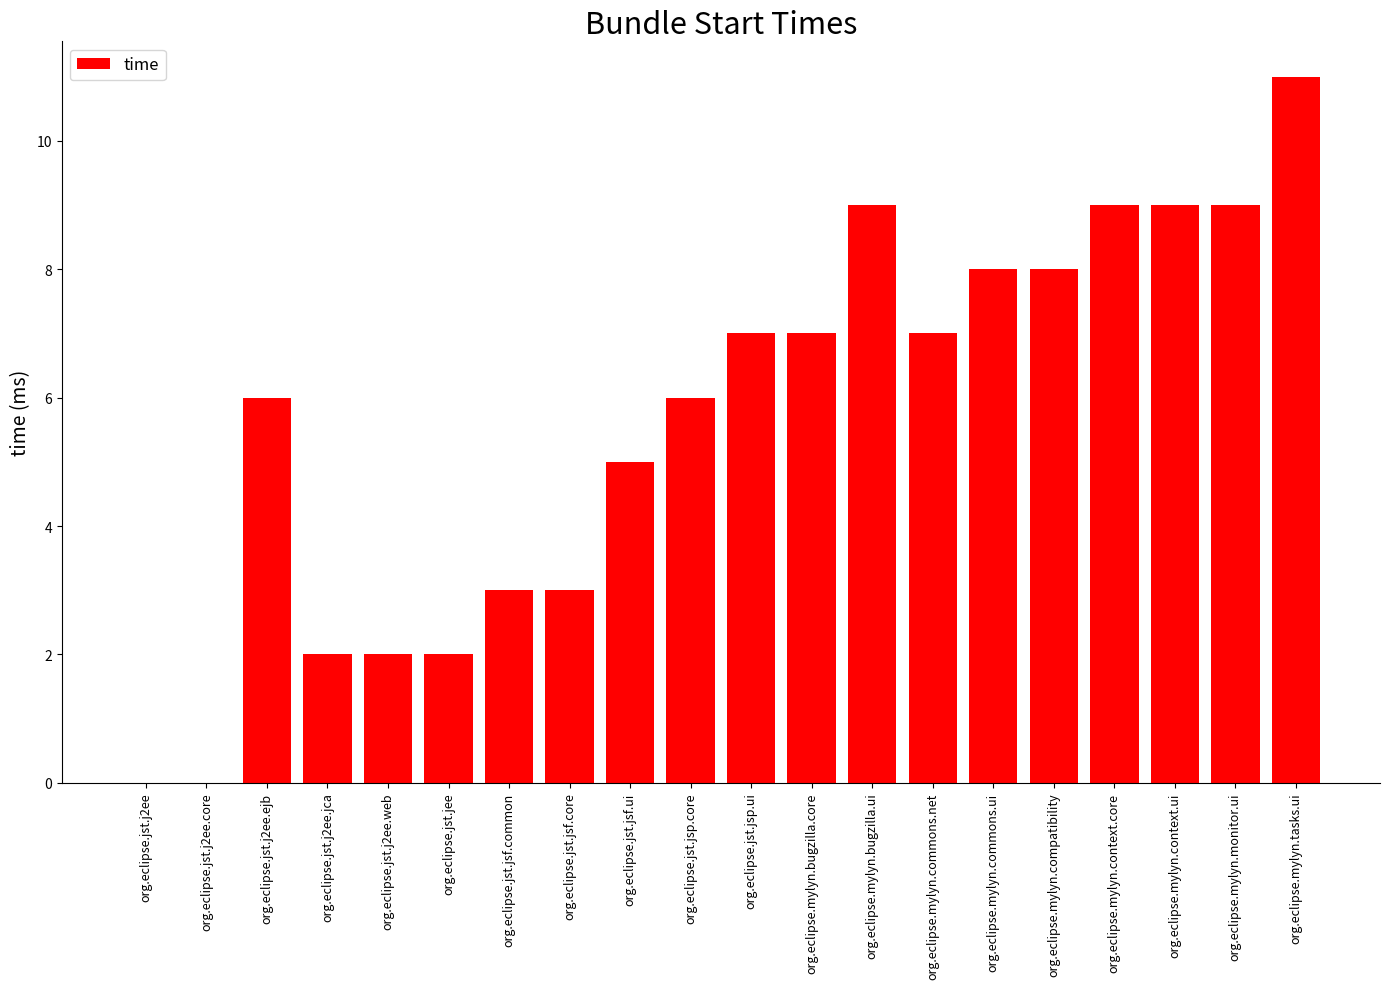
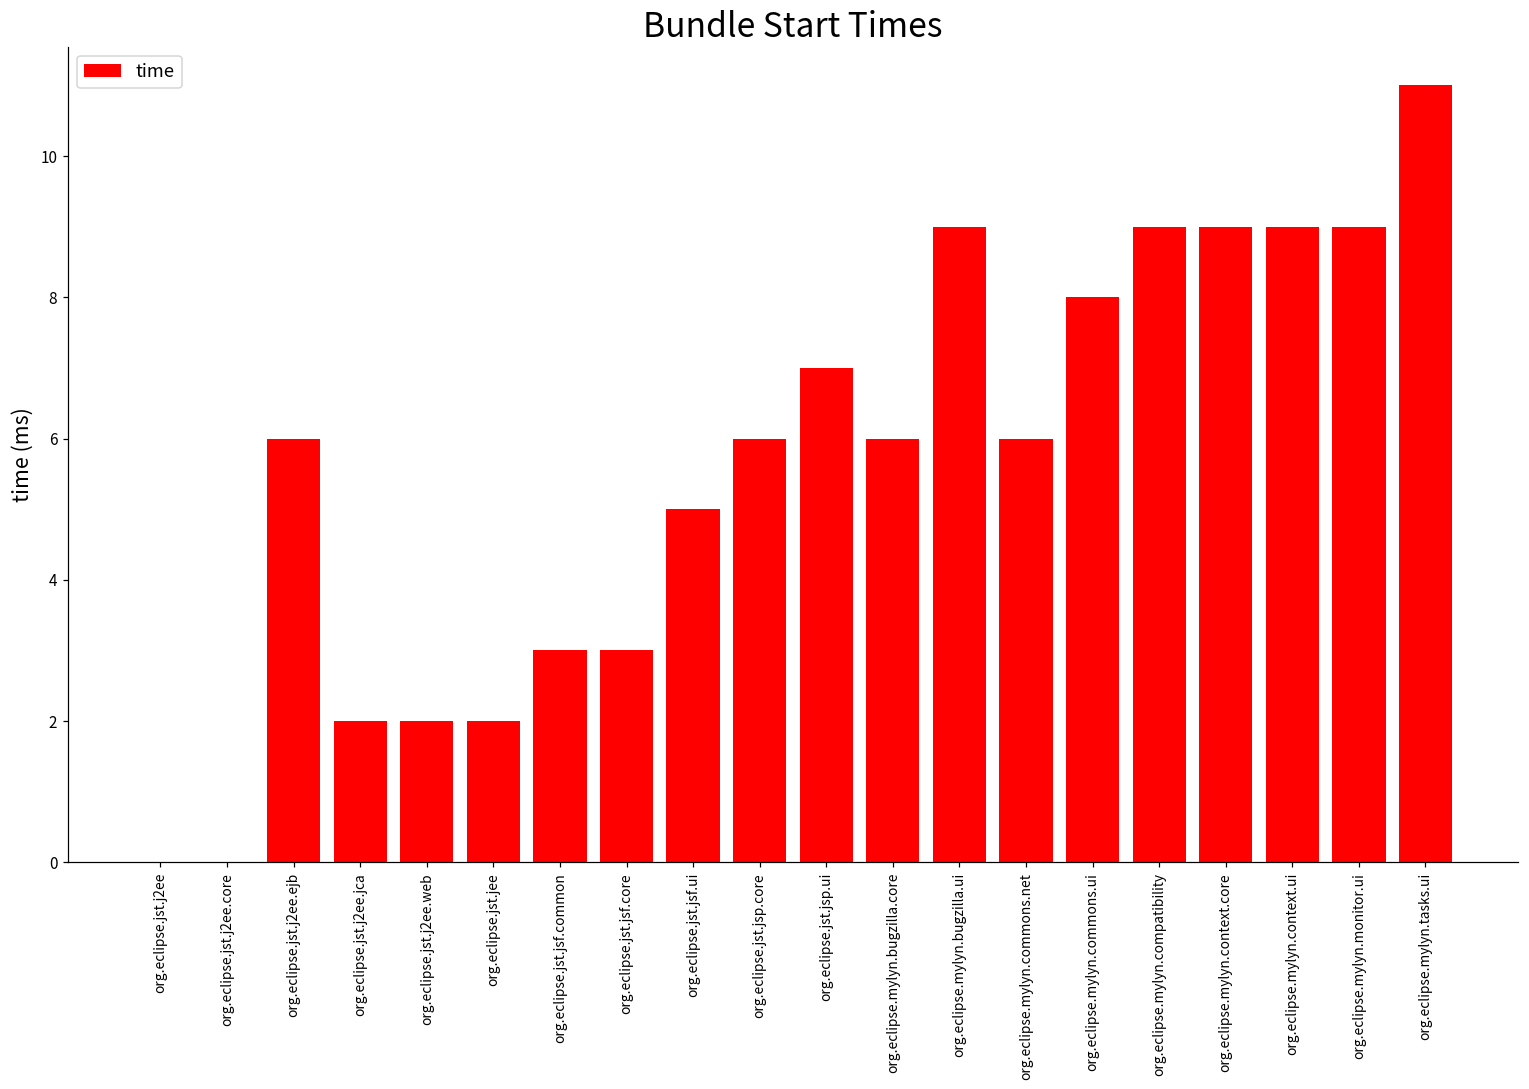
org.eclipse.mylyn.bugzilla.core: 7.0 -> 6.0
org.eclipse.mylyn.commons.net: 7.0 -> 6.0
org.eclipse.mylyn.compatibility: 8.0 -> 9.0
